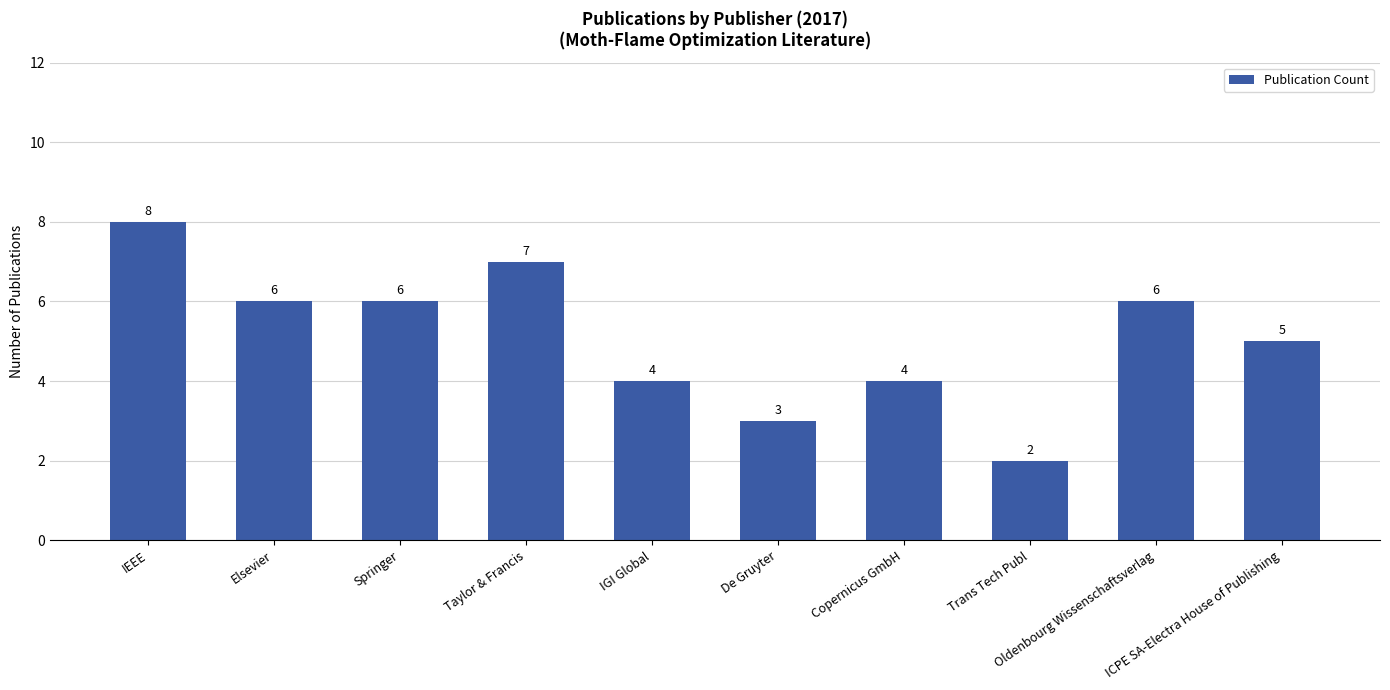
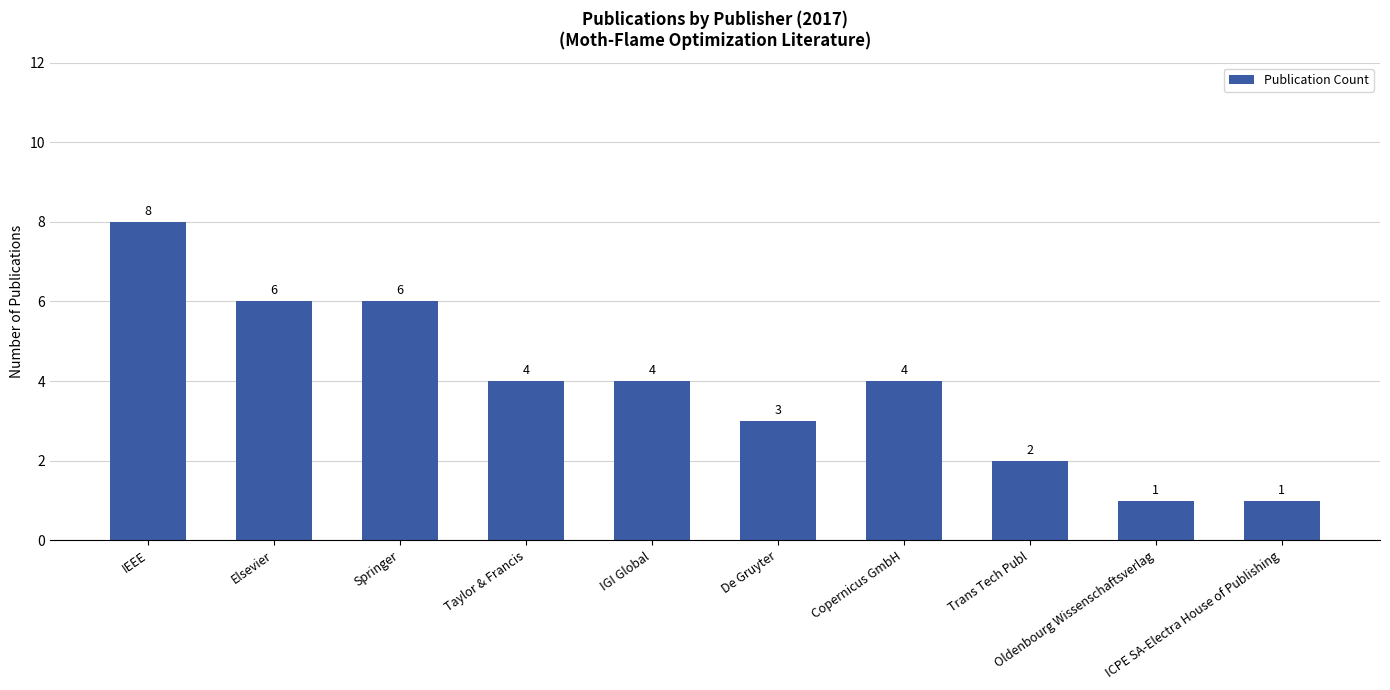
Taylor & Francis: 7 -> 4
Oldenbourg Wissenschaftsverlag: 6 -> 1
ICPE SA-Electra House of Publishing: 5 -> 1
